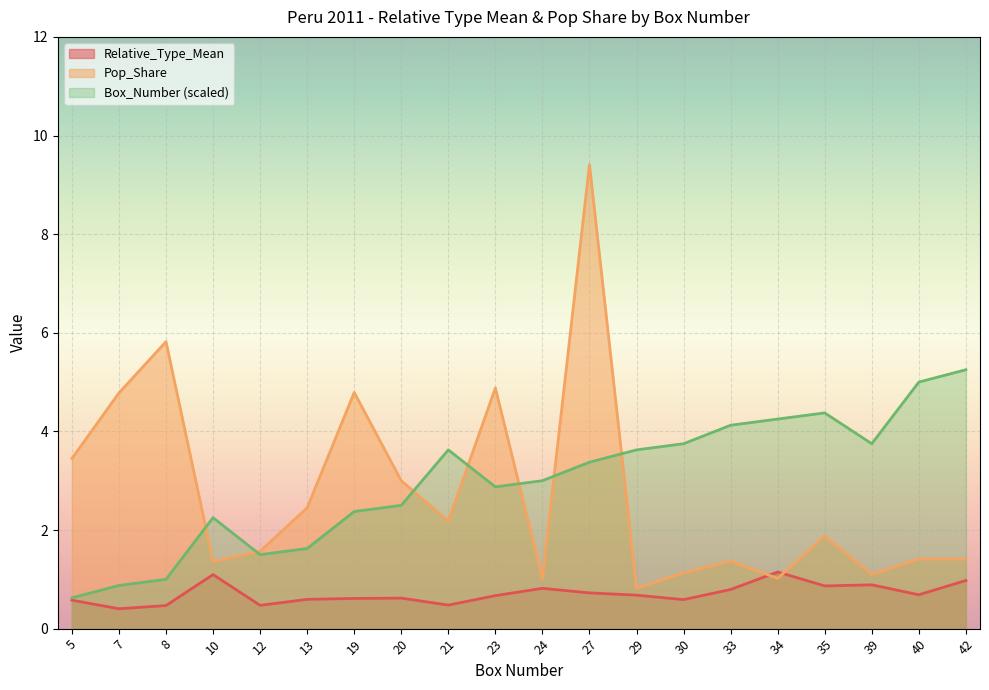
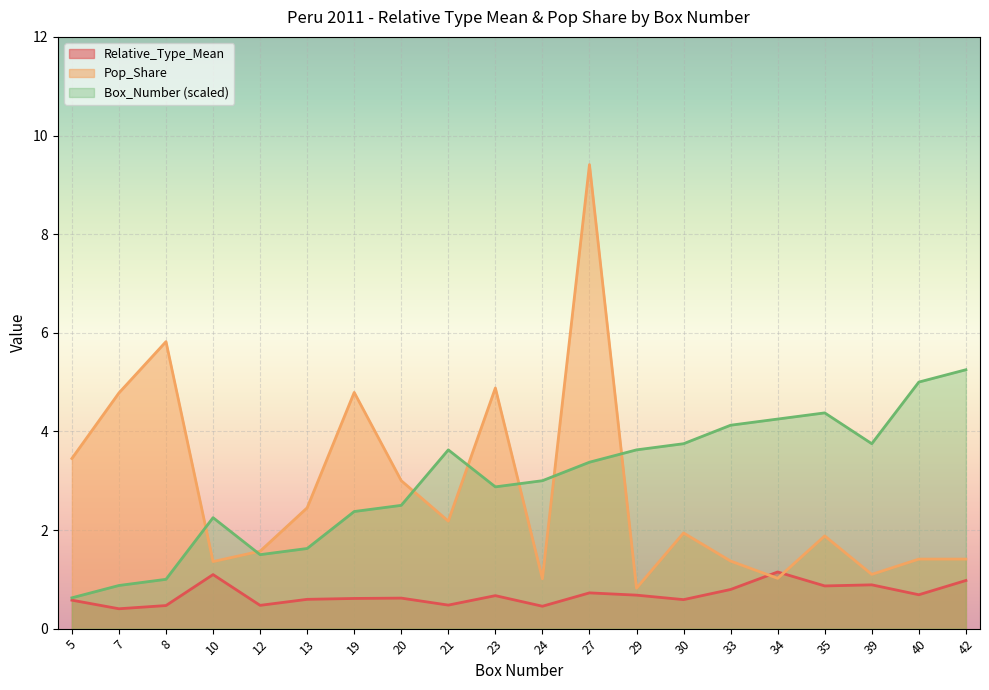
Relative_Type_Mean, 24: 0.8 -> 0.5
Pop_Share, 30: 1.1 -> 1.9
